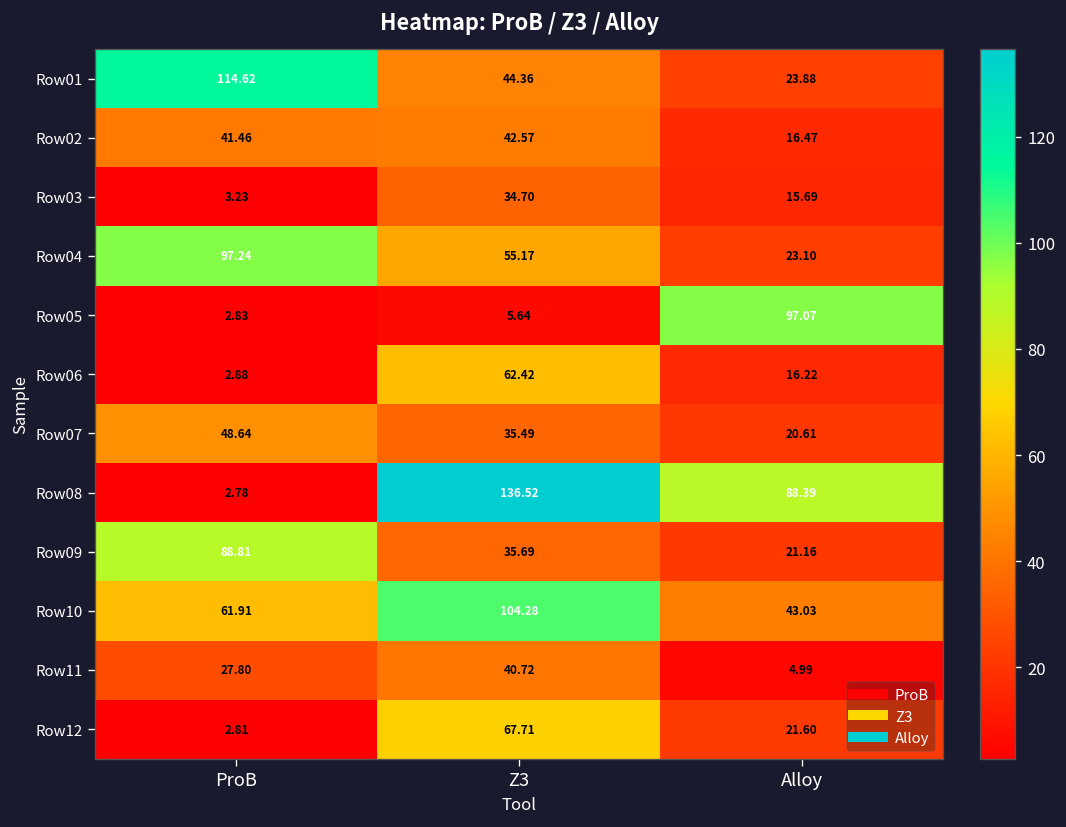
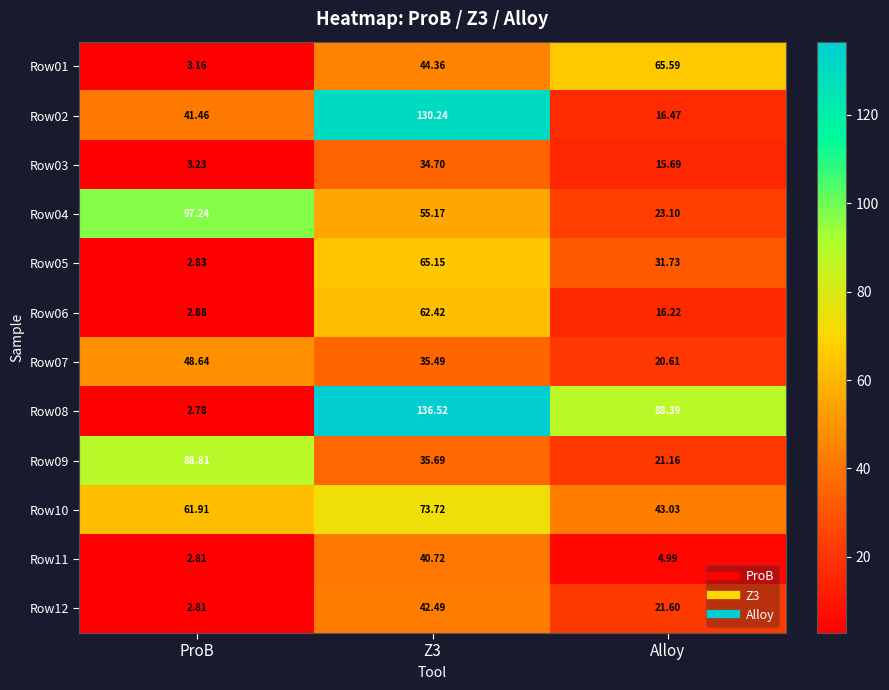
Row01, ProB: 114.62 -> 3.16
Row01, Alloy: 23.88 -> 65.59
Row02, Z3: 42.57 -> 130.24
Row05, Z3: 5.64 -> 65.15
Row05, Alloy: 97.07 -> 31.73
Row10, Z3: 104.28 -> 73.72
Row11, ProB: 27.80 -> 2.81
Row12, Z3: 67.71 -> 42.49
